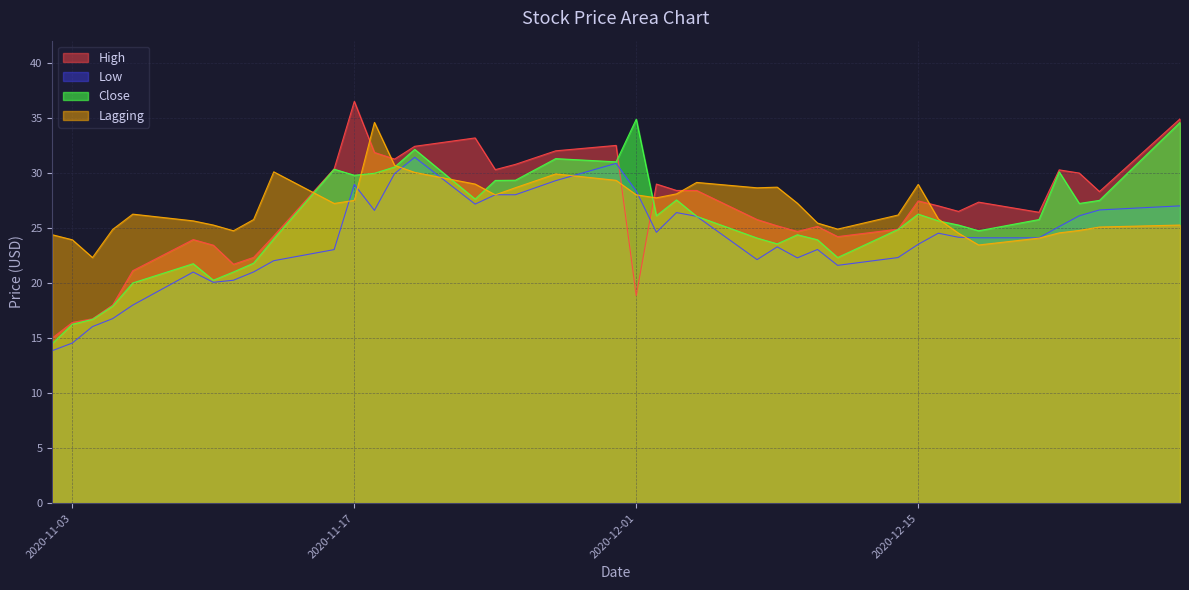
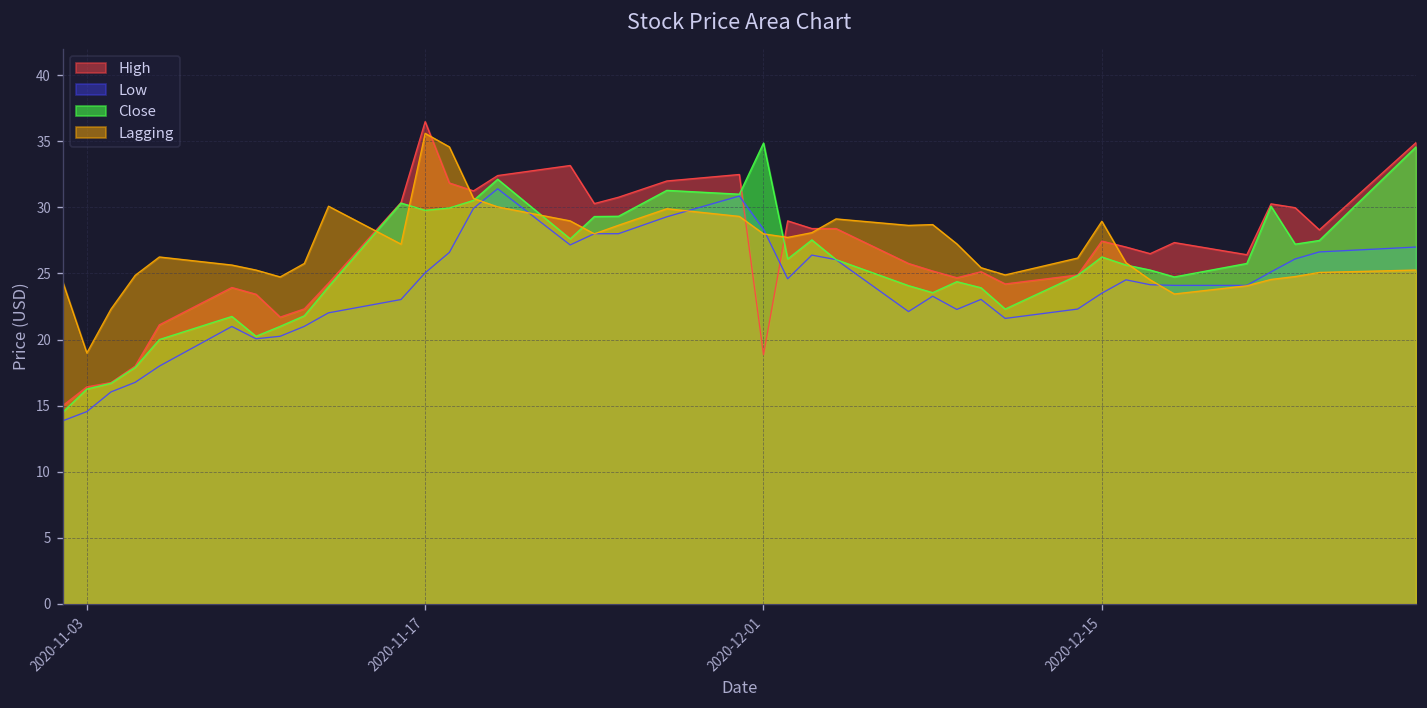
Lagging, 2020-11-03: 23.9 -> 19.0
Low, 2020-11-17: 29.0 -> 25.1
Lagging, 2020-11-17: 27.5 -> 35.6
